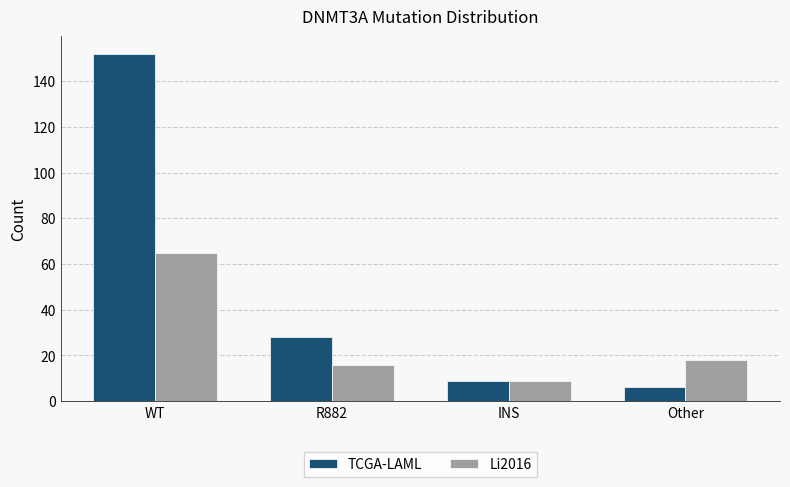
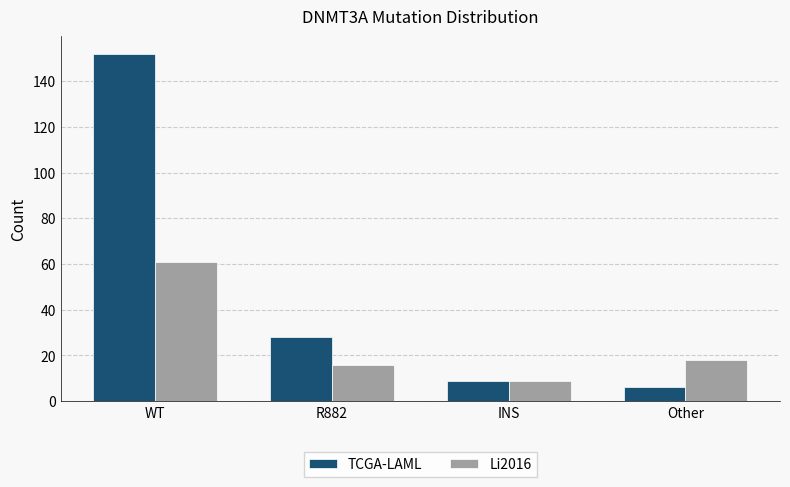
Li2016, WT: 65 -> 61
